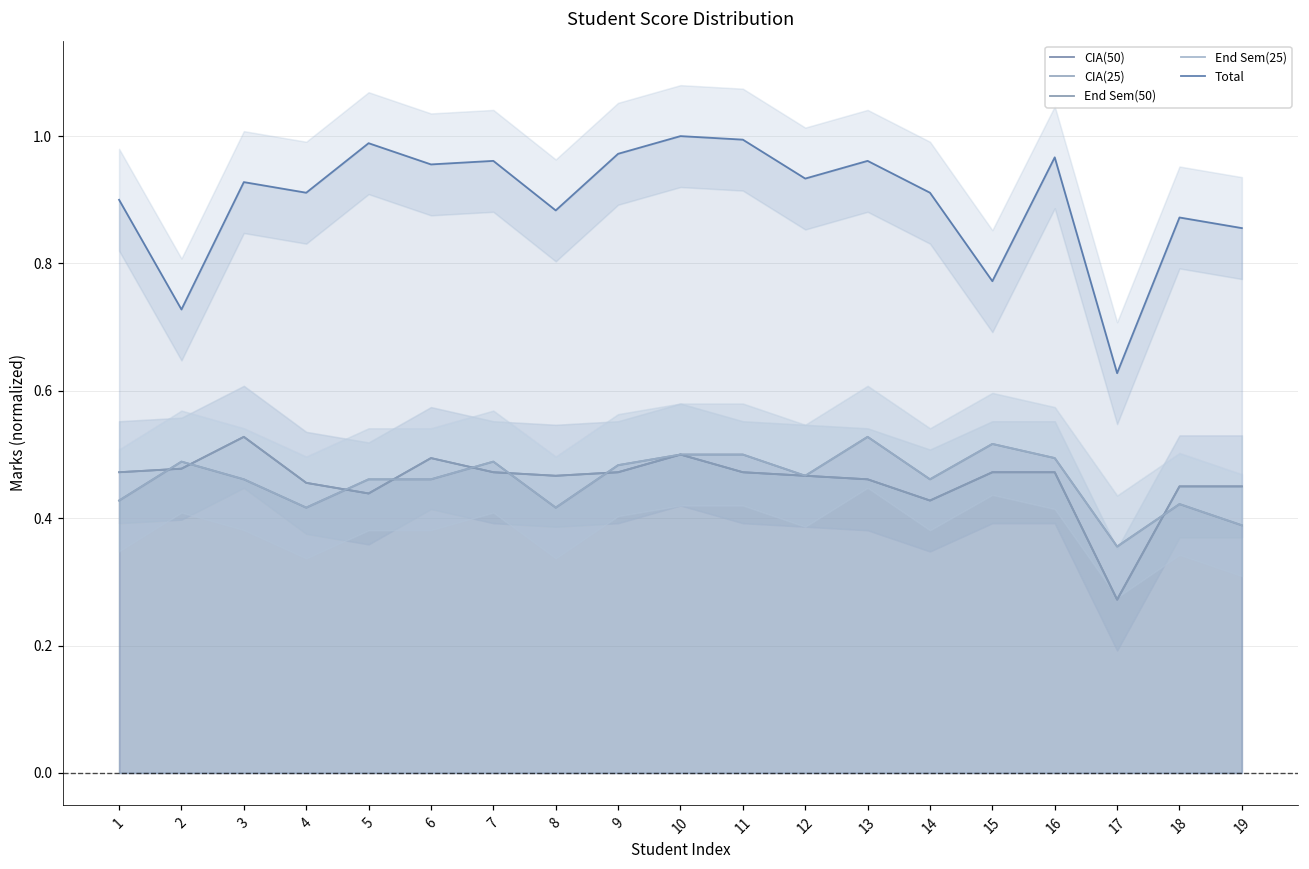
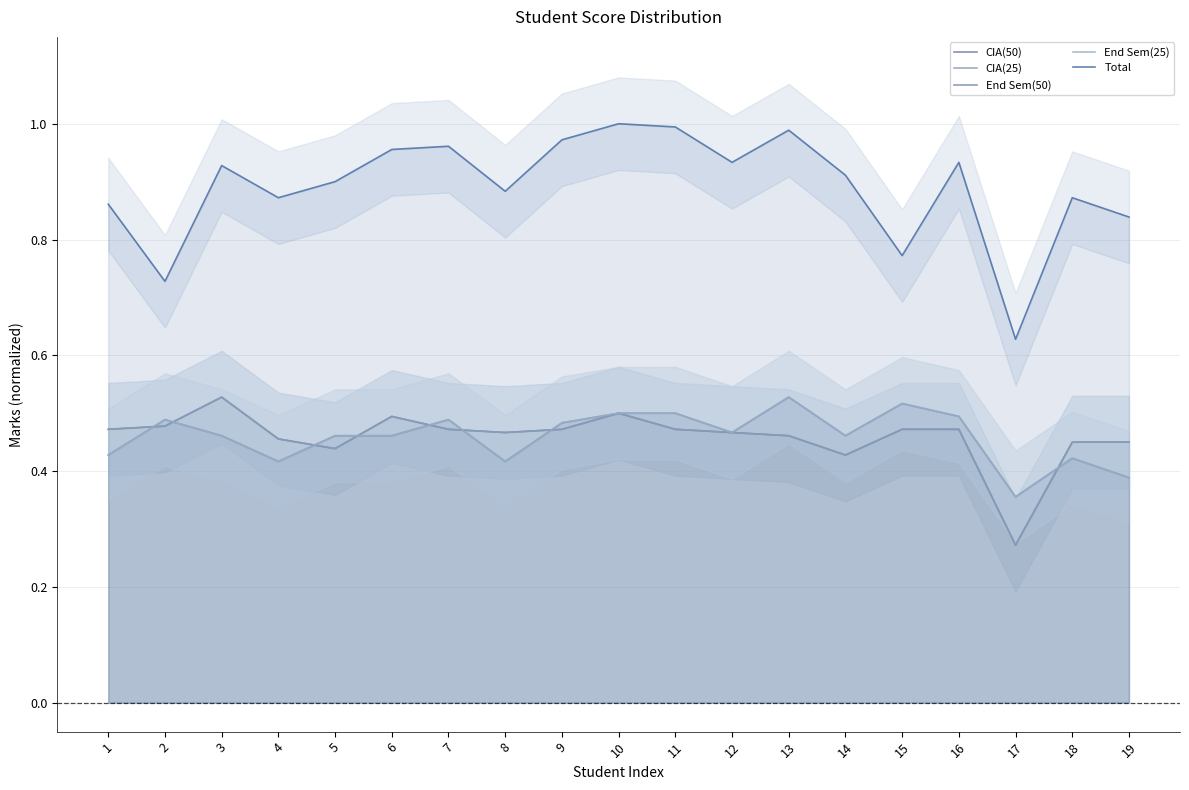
Total, 1: 0.90 -> 0.86
Total, 4: 0.91 -> 0.87
Total, 5: 0.99 -> 0.90
Total, 13: 0.96 -> 0.99
Total, 16: 0.97 -> 0.93
Total, 19: 0.86 -> 0.84
